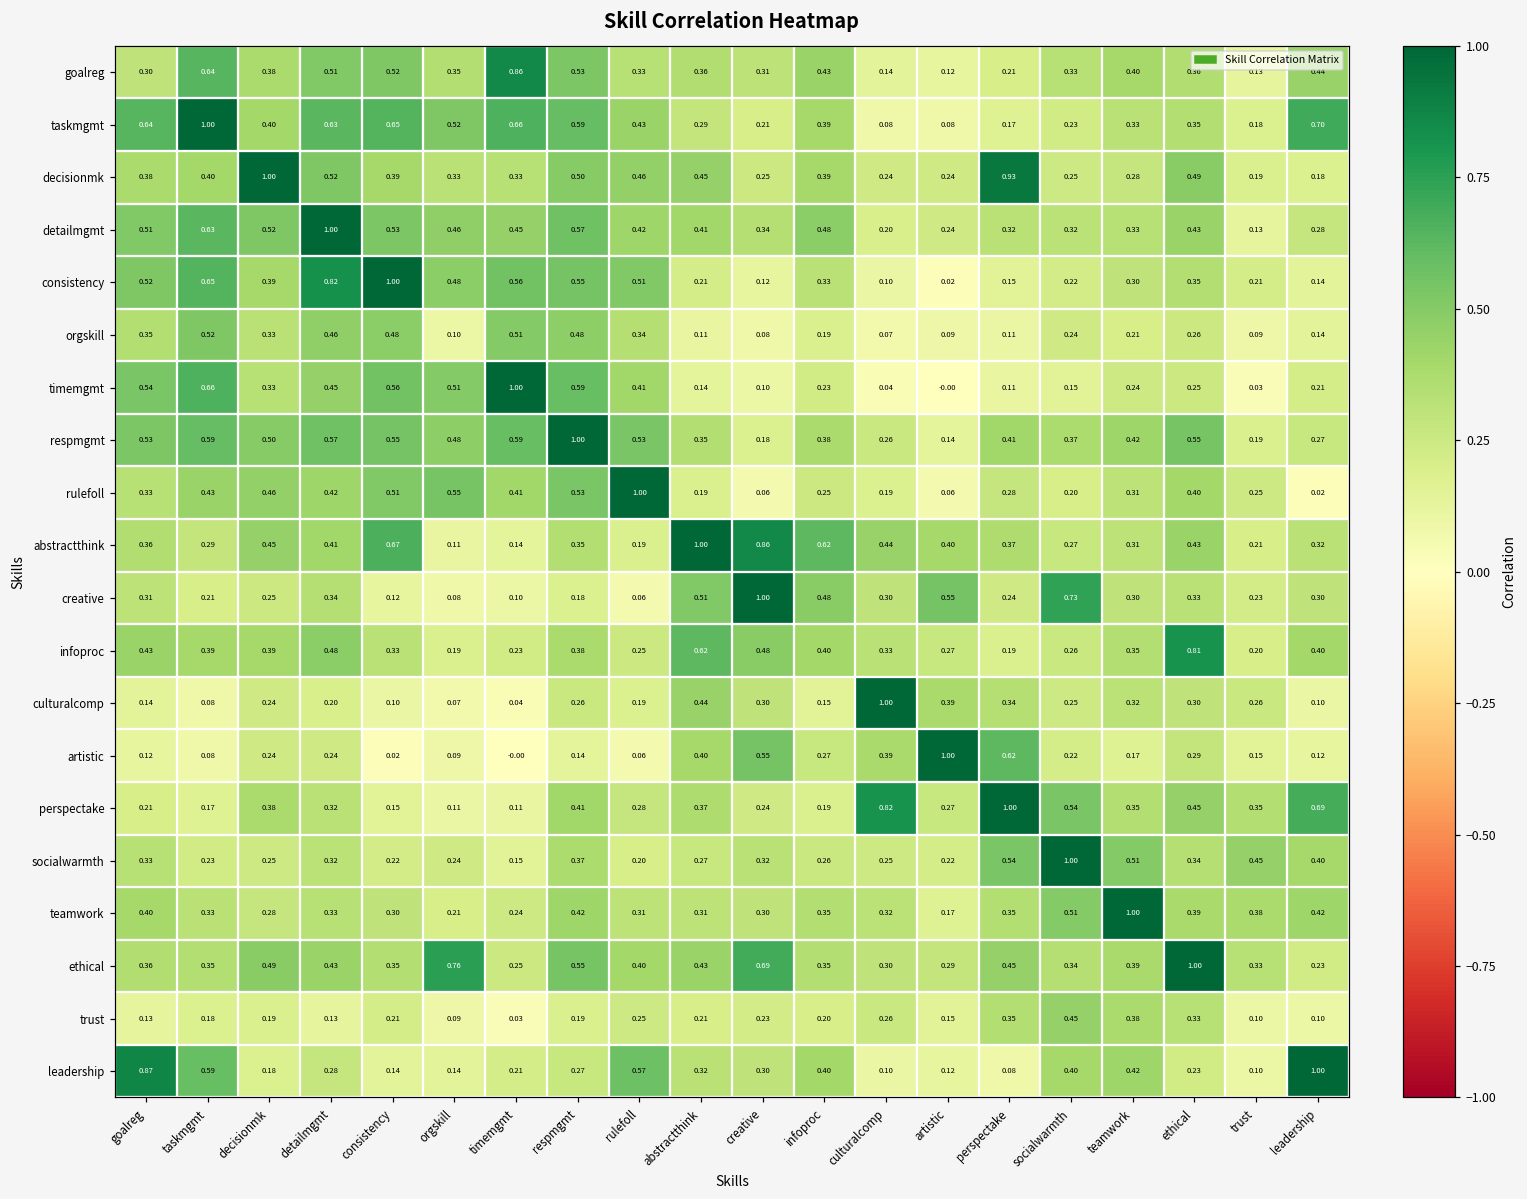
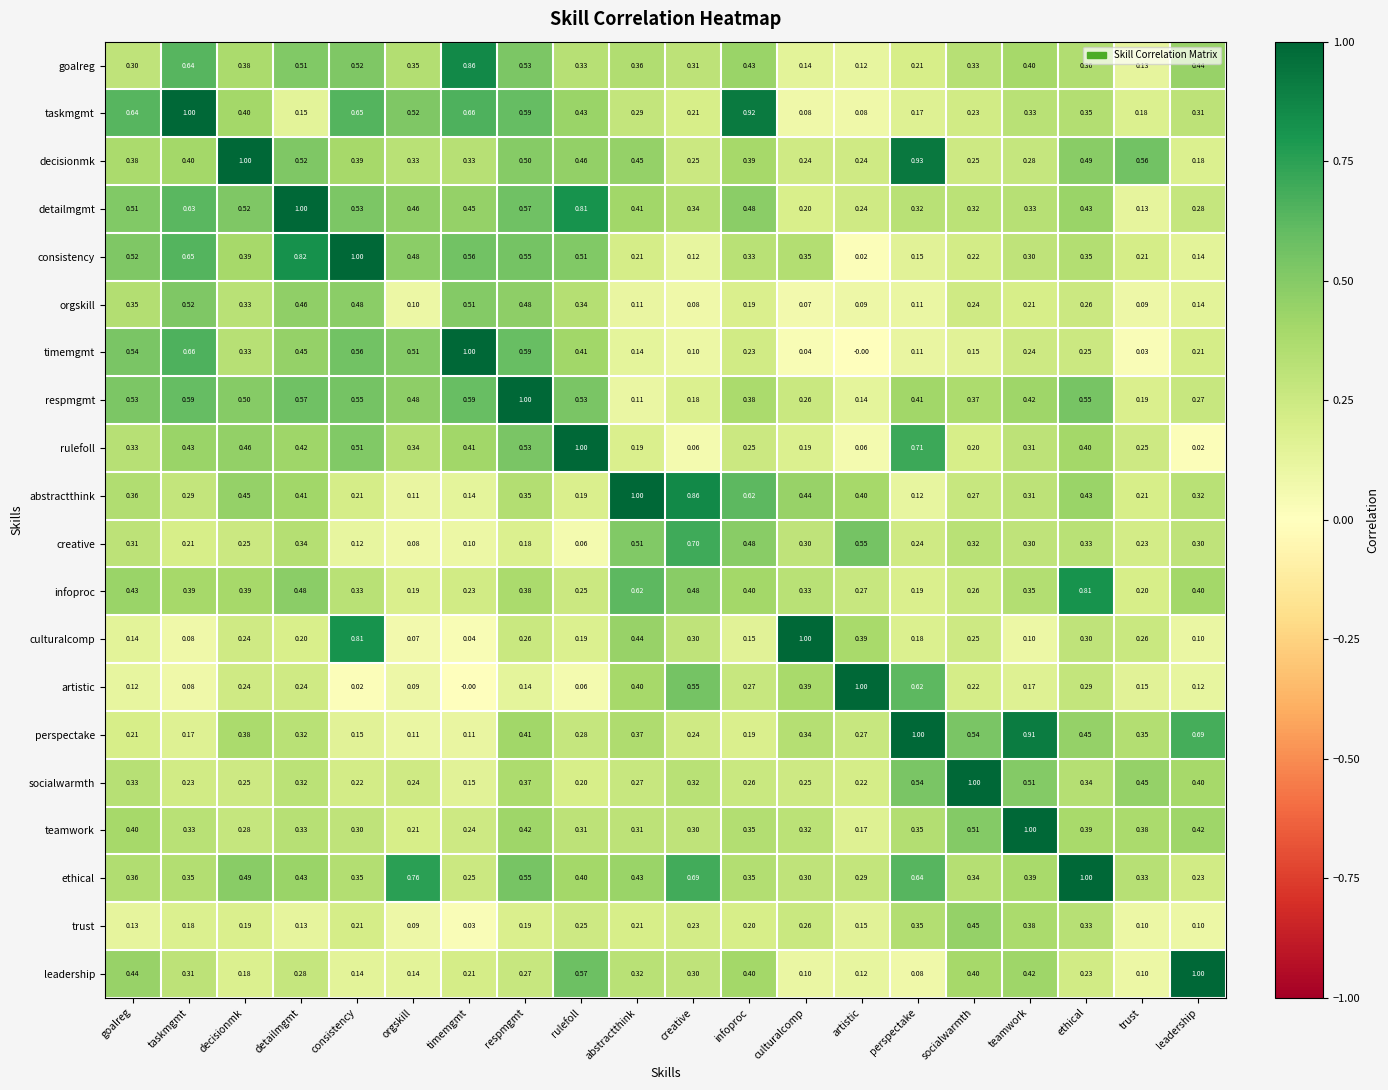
taskmgmt, detailmgmt: 0.63 -> 0.15
taskmgmt, infoproc: 0.39 -> 0.92
taskmgmt, leadership: 0.70 -> 0.31
decisionmk, trust: 0.19 -> 0.56
detailmgmt, rulefoll: 0.42 -> 0.81
consistency, culturalcomp: 0.10 -> 0.35
respmgmt, abstractthink: 0.35 -> 0.11
rulefoll, orgskill: 0.55 -> 0.34
rulefoll, perspectake: 0.28 -> 0.71
abstractthink, consistency: 0.67 -> 0.21
abstractthink, perspectake: 0.37 -> 0.12
creative, creative: 1.00 -> 0.70
creative, socialwarmth: 0.73 -> 0.32
culturalcomp, consistency: 0.10 -> 0.81
culturalcomp, perspectake: 0.34 -> 0.18
culturalcomp, teamwork: 0.32 -> 0.10
perspectake, culturalcomp: 0.82 -> 0.34
perspectake, teamwork: 0.35 -> 0.91
ethical, perspectake: 0.45 -> 0.64
leadership, goalreg: 0.87 -> 0.44
leadership, taskmgmt: 0.59 -> 0.31
